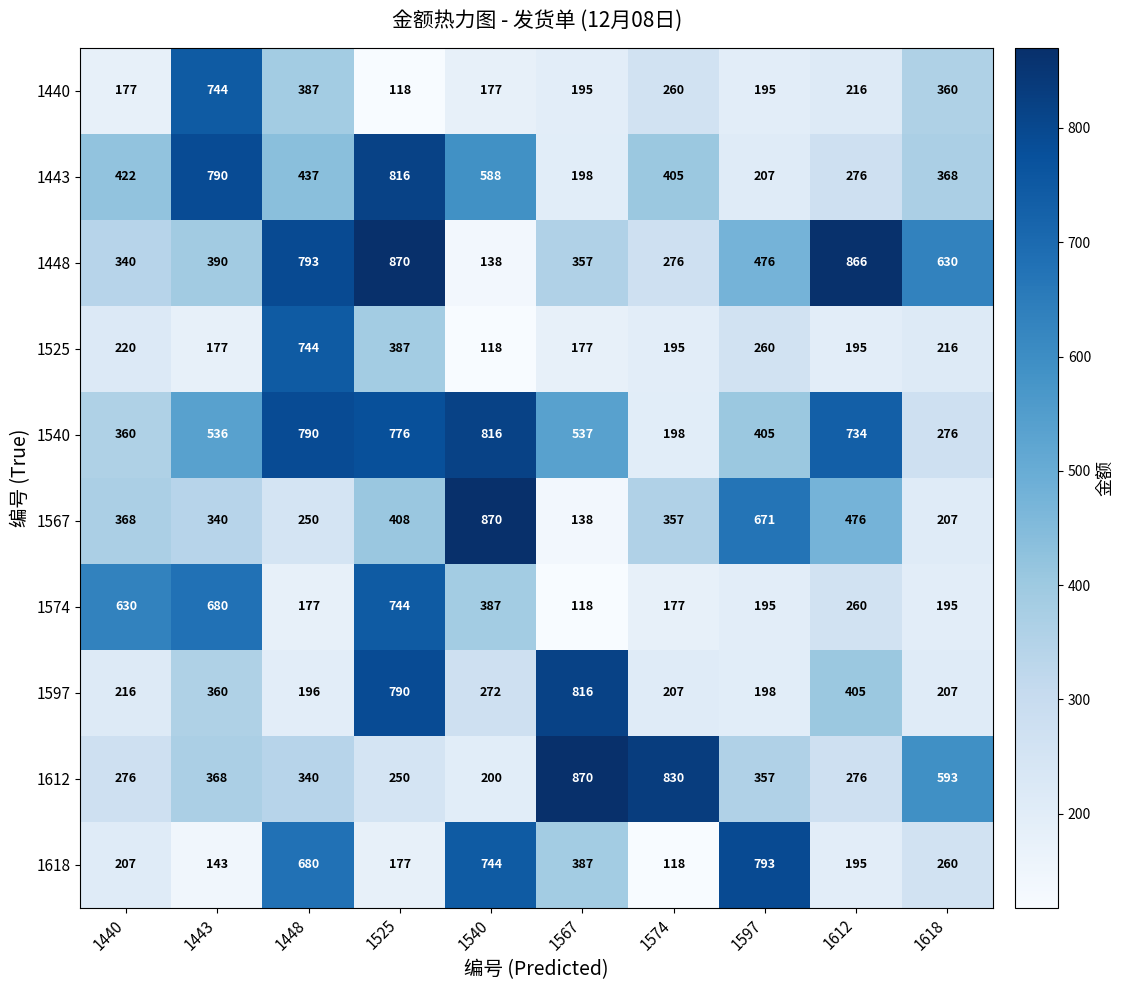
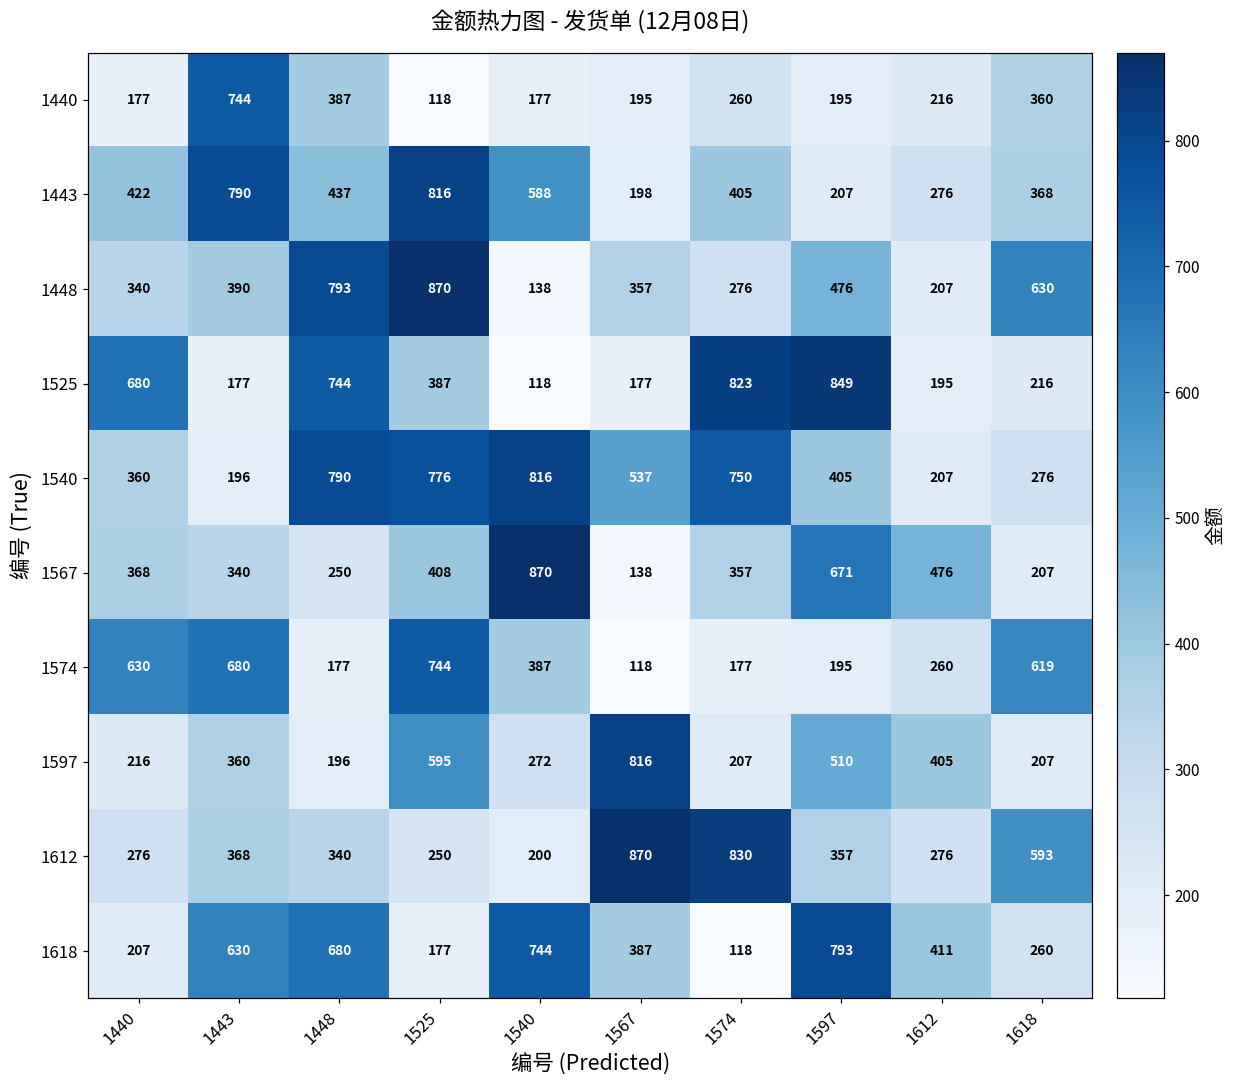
1448, 1612: 866 -> 207
1525, 1440: 220 -> 680
1525, 1574: 195 -> 823
1525, 1597: 260 -> 849
1540, 1443: 536 -> 196
1540, 1574: 198 -> 750
1540, 1612: 734 -> 207
1574, 1618: 195 -> 619
1597, 1525: 790 -> 595
1597, 1597: 198 -> 510
1618, 1443: 143 -> 630
1618, 1612: 195 -> 411
